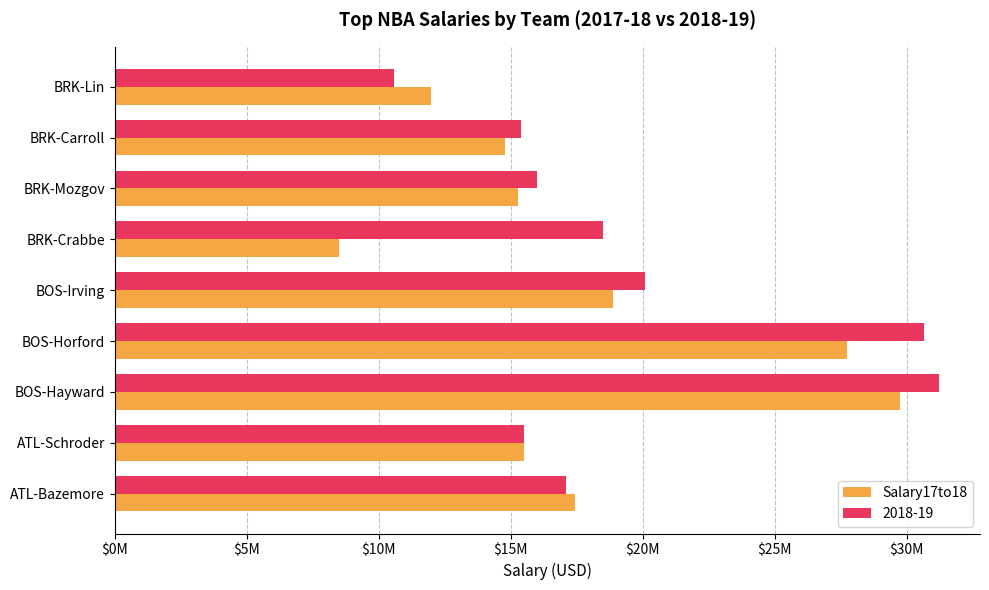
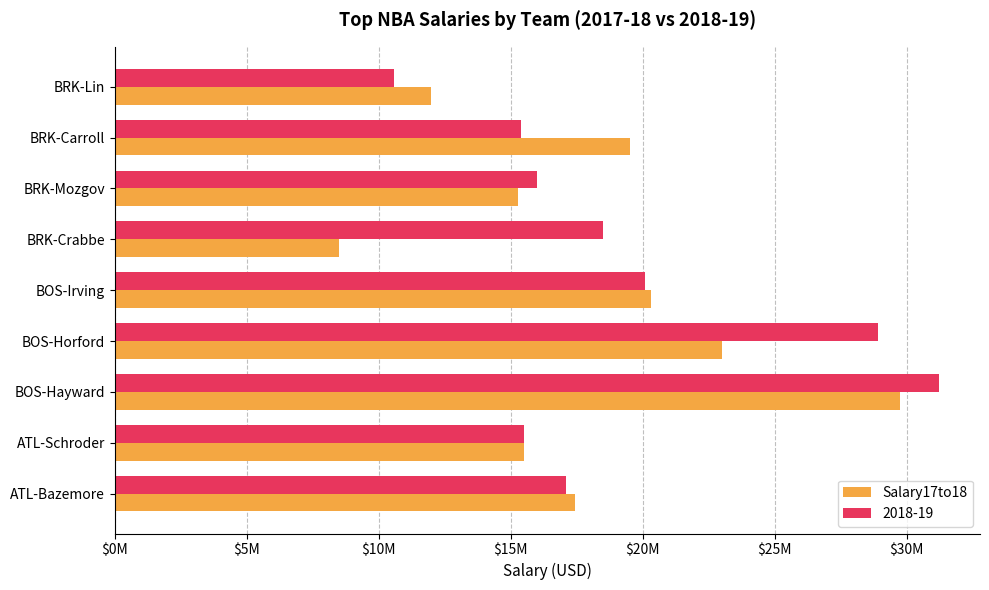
Salary17to18, BRK-Carroll: $14800000 -> $19500000
Salary17to18, BOS-Irving: $18900000 -> $20300000
2018-19, BOS-Horford: $30700000 -> $28900000
Salary17to18, BOS-Horford: $27700000 -> $23000000
